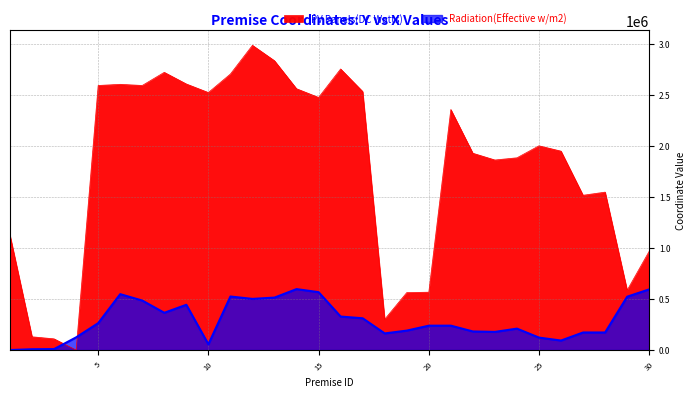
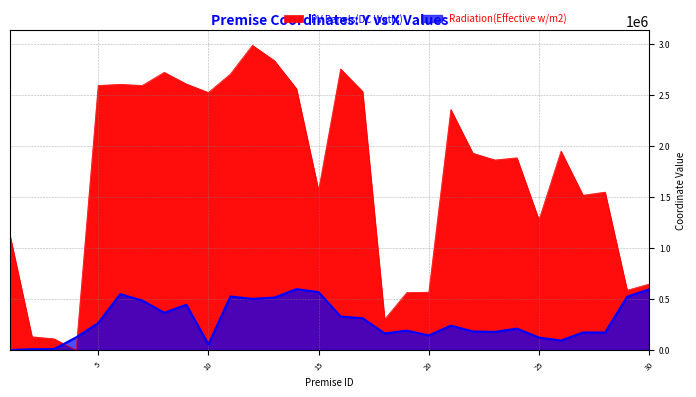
PV Panels(DC Watts), 15: 2470000 -> 1560000
Radiation(Effective w/m2), 20: 240000 -> 140000
PV Panels(DC Watts), 25: 2000000 -> 1270000
PV Panels(DC Watts), 30: 970000 -> 650000
